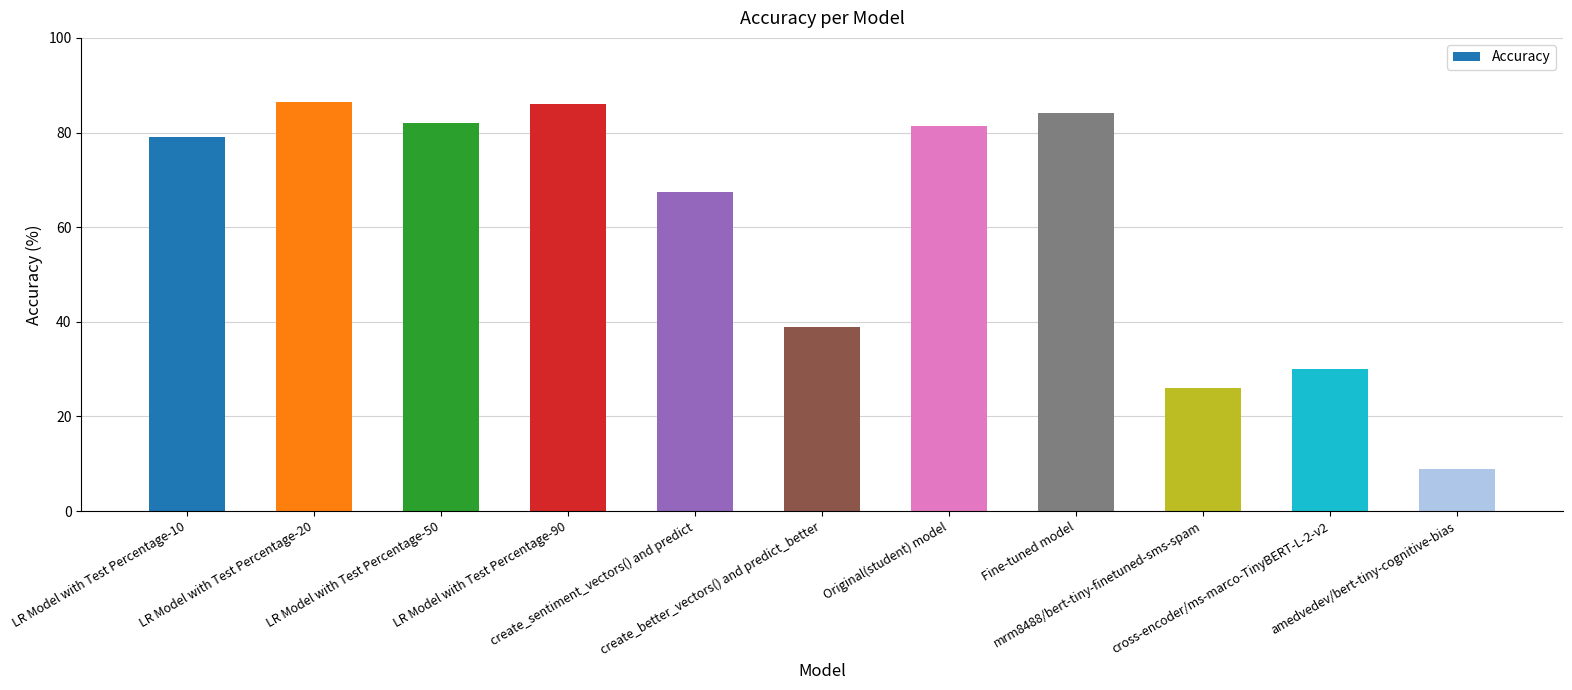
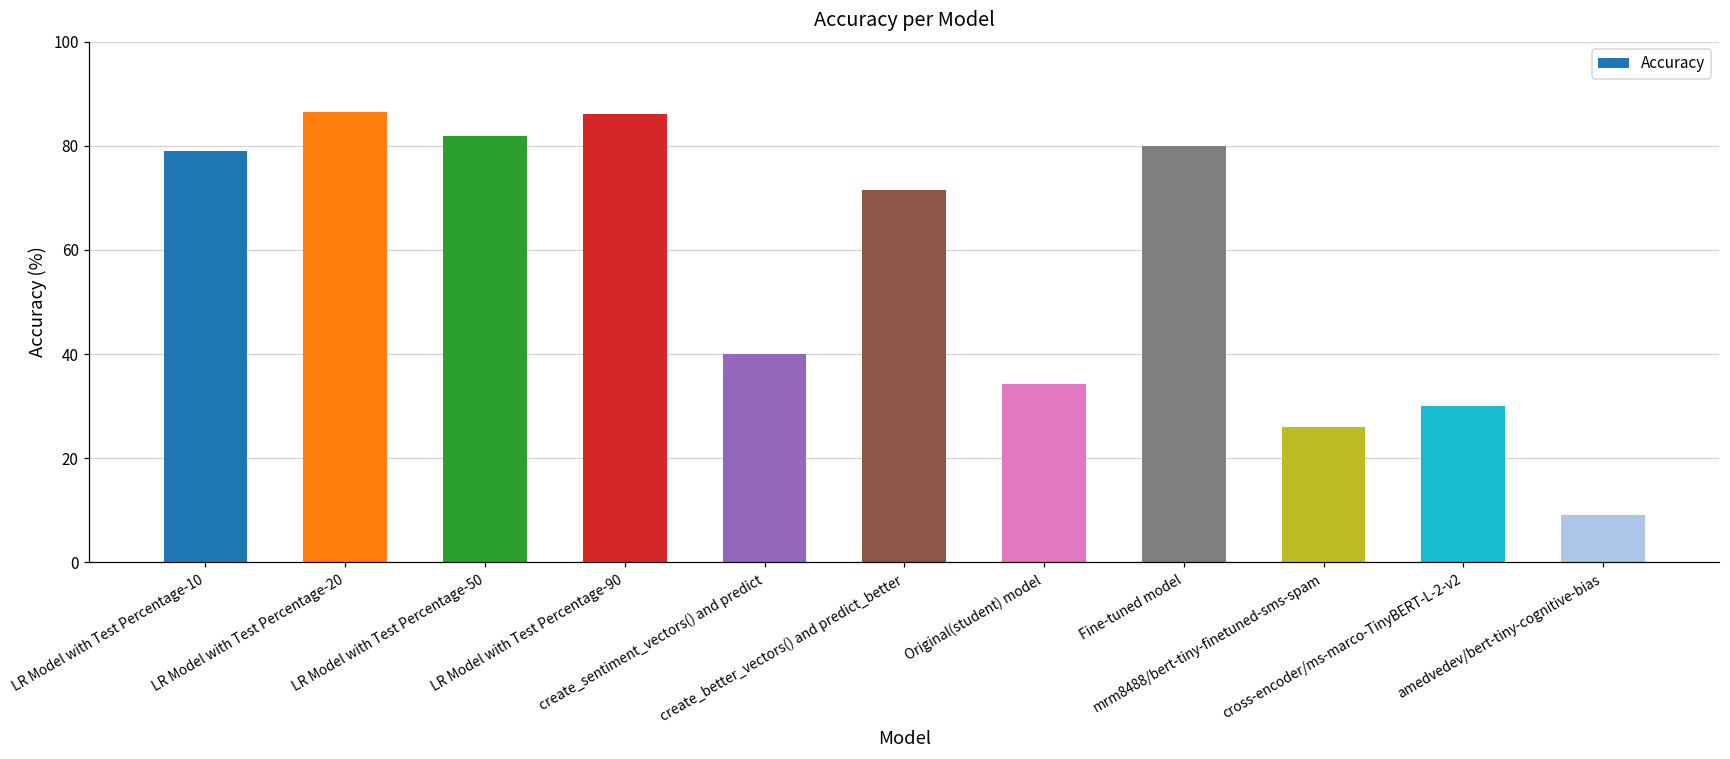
create_sentiment_vectors() and predict: 67 -> 40
create_better_vectors() and predict_better: 39 -> 72
Original(student) model: 81 -> 34
Fine-tuned model: 84 -> 80
